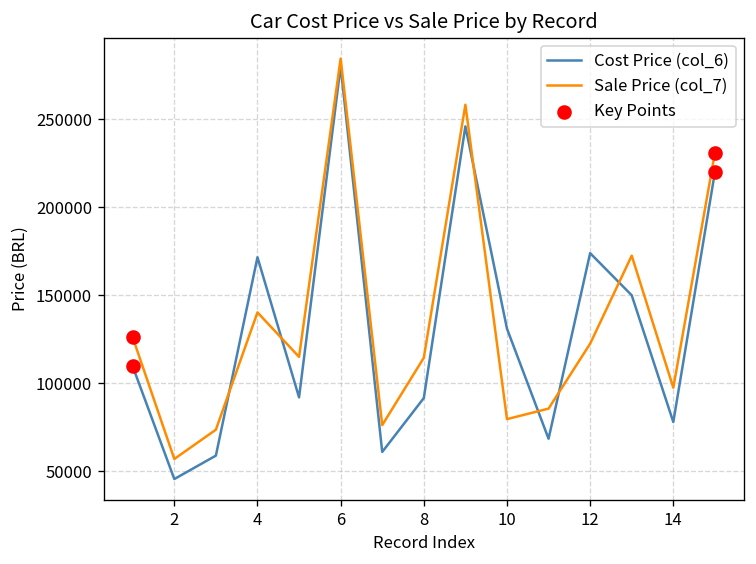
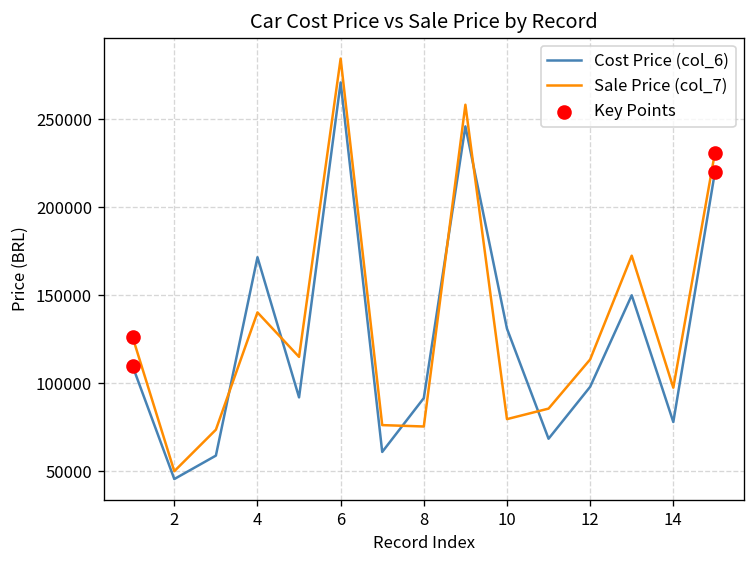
Sale Price (col_7), 2: 57000 -> 50000
Cost Price (col_6), 6: 280000 -> 271000
Sale Price (col_7), 8: 114000 -> 75000
Cost Price (col_6), 12: 174000 -> 98000
Sale Price (col_7), 12: 122000 -> 114000
